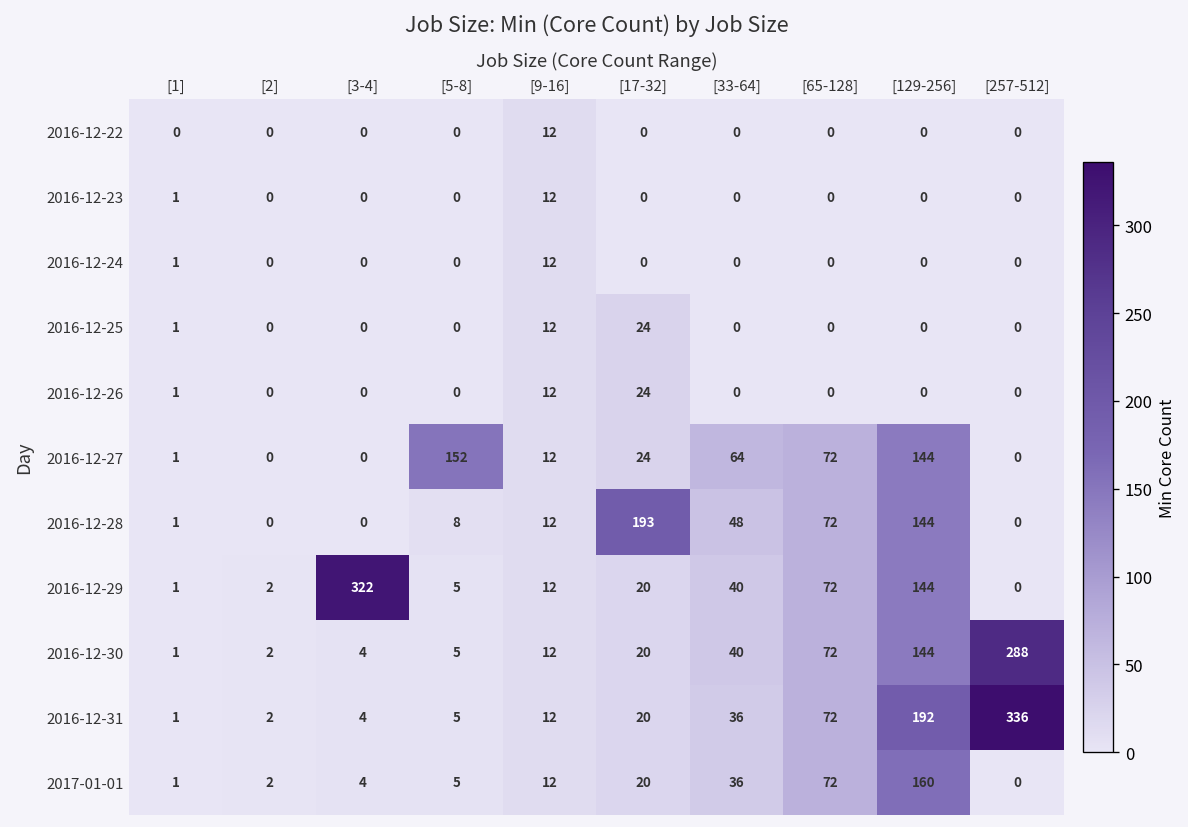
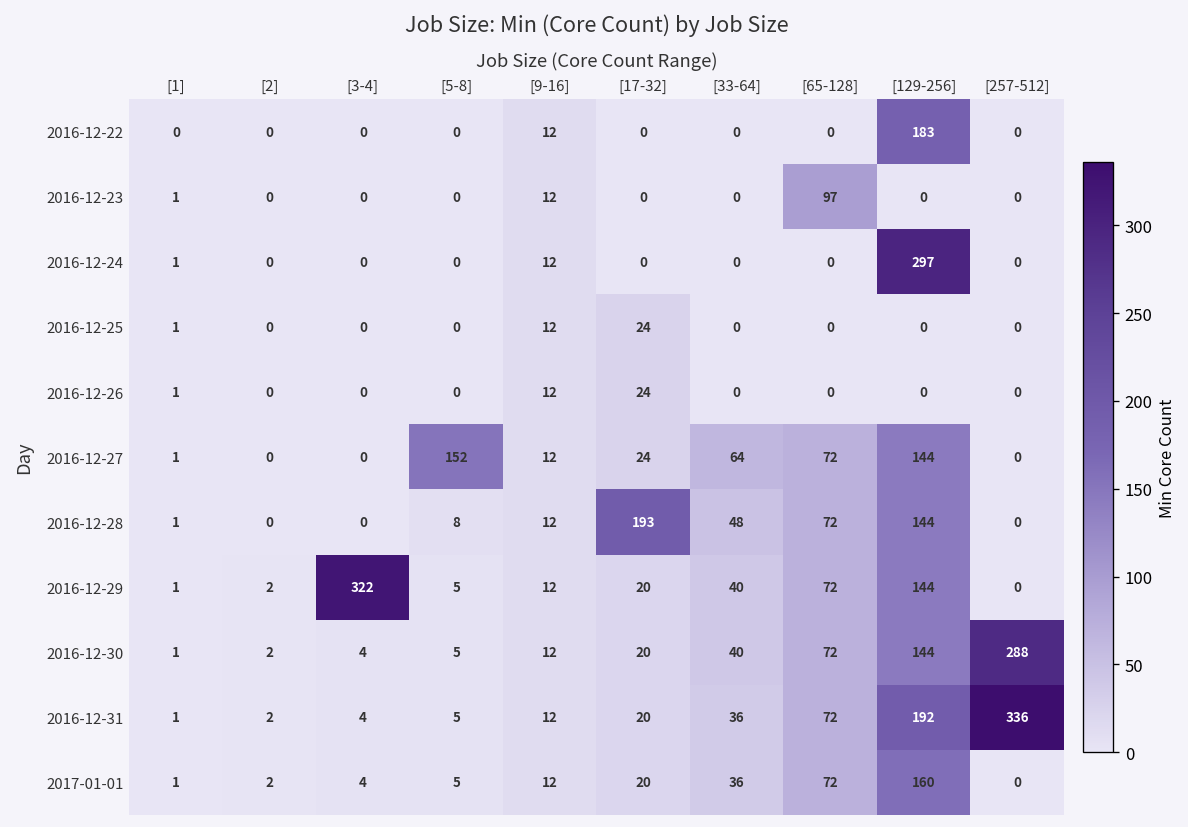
2016-12-22, [129-256]: 0 -> 183
2016-12-23, [65-128]: 0 -> 97
2016-12-24, [129-256]: 0 -> 297
